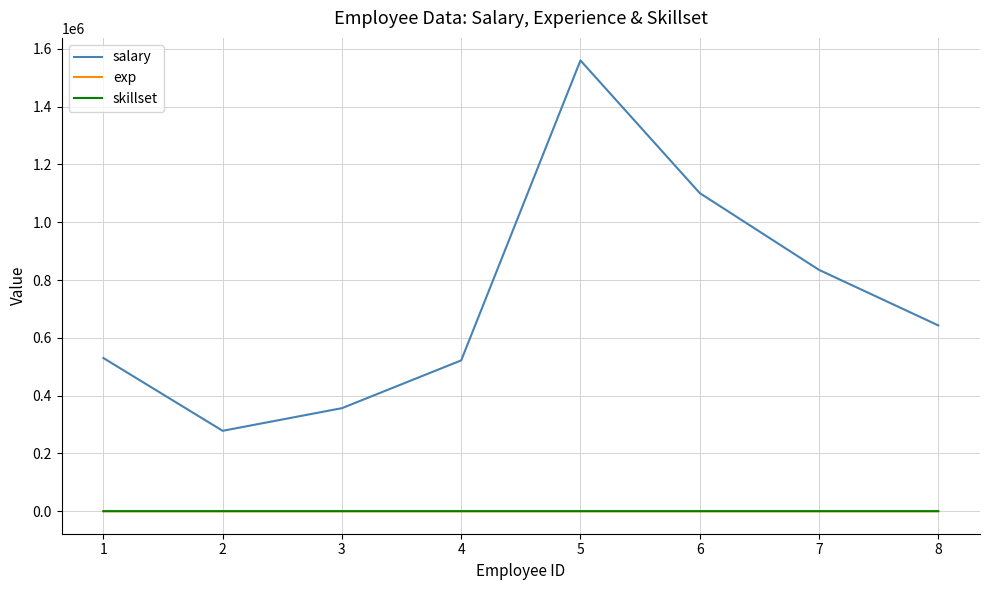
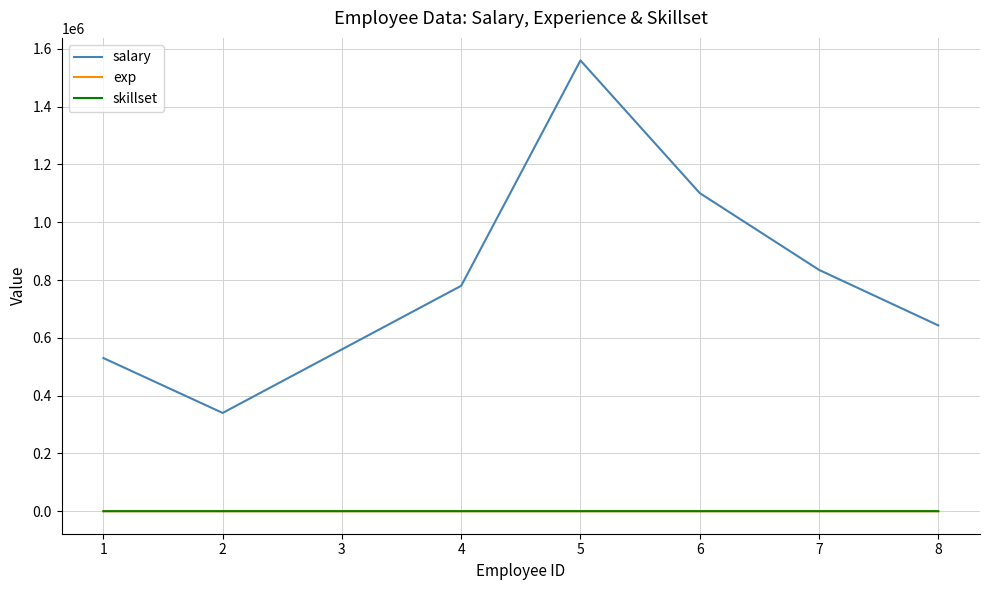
salary, 2: 280000 -> 340000
salary, 3: 360000 -> 560000
salary, 4: 520000 -> 780000
